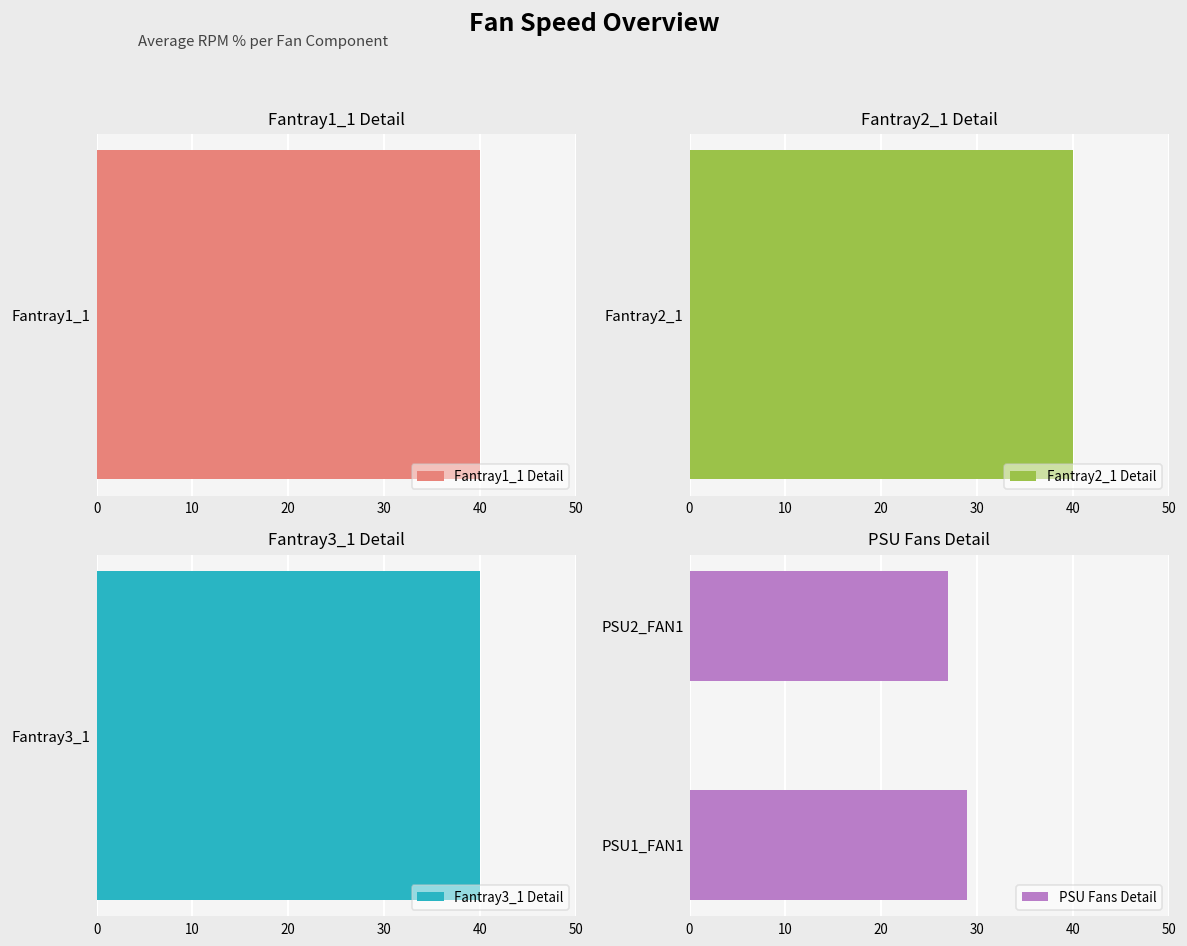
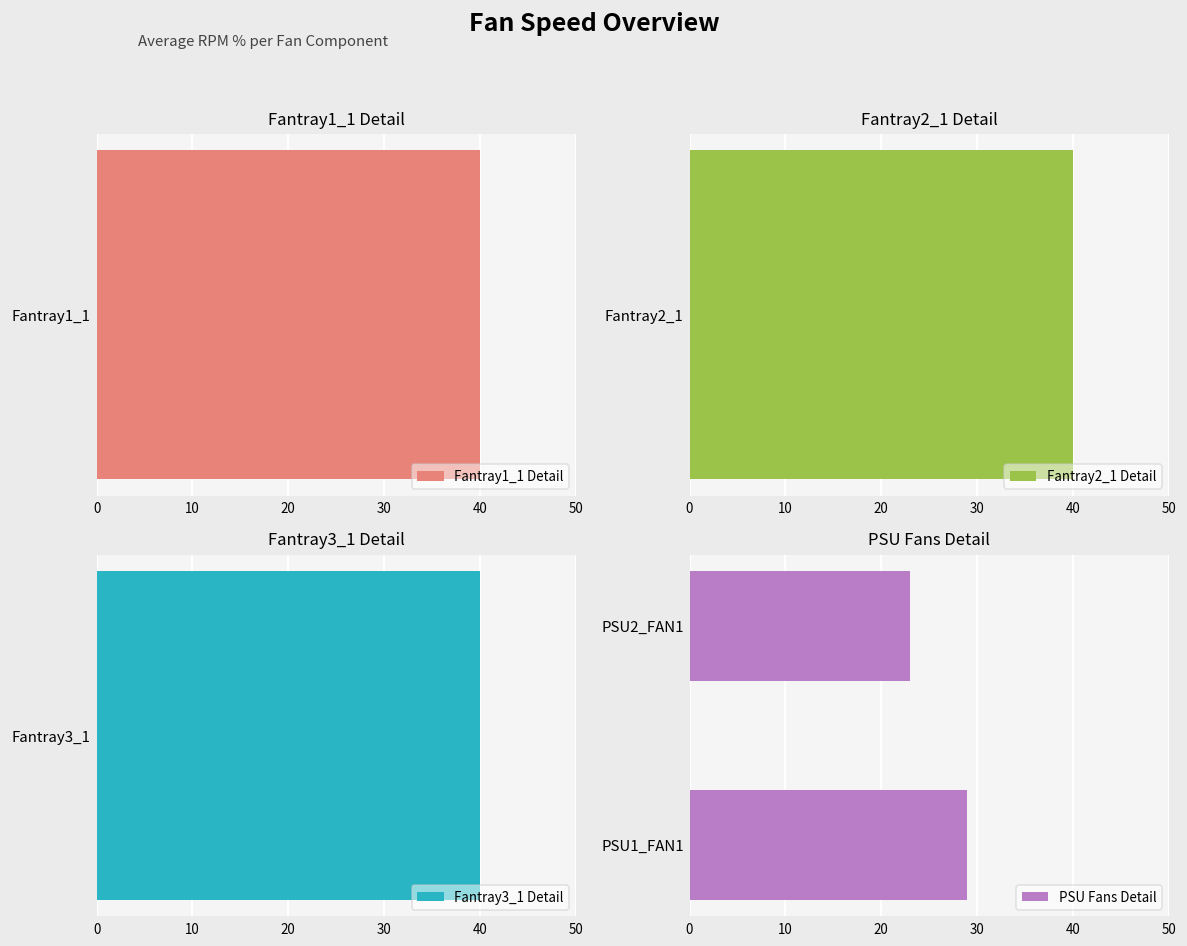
PSU Fans Detail, PSU2_FAN1: 27 -> 23
